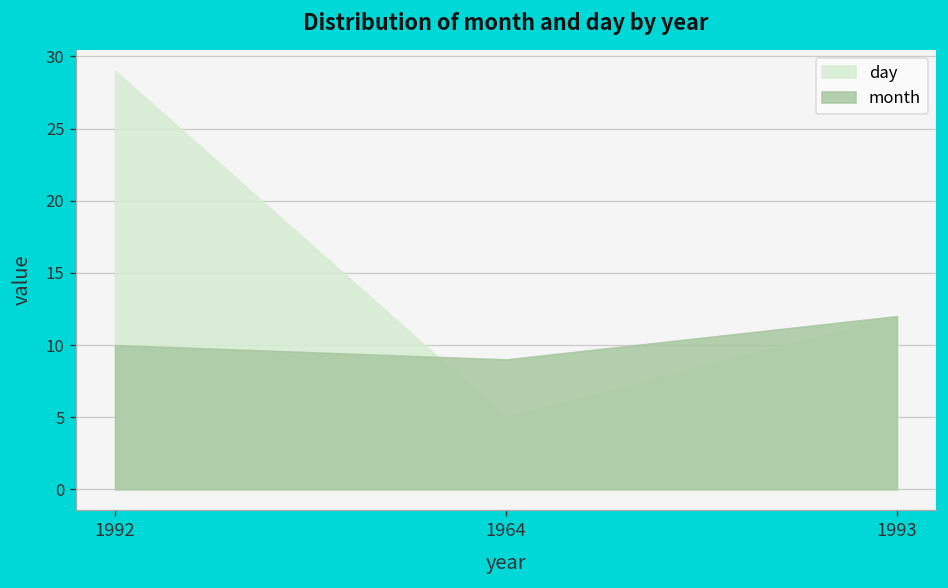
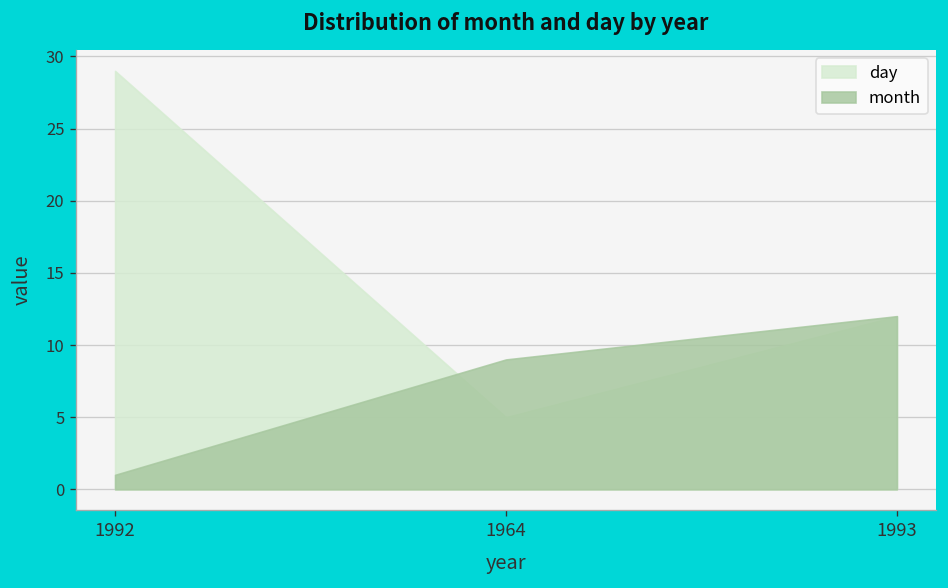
month, 1992: 10 -> 1
